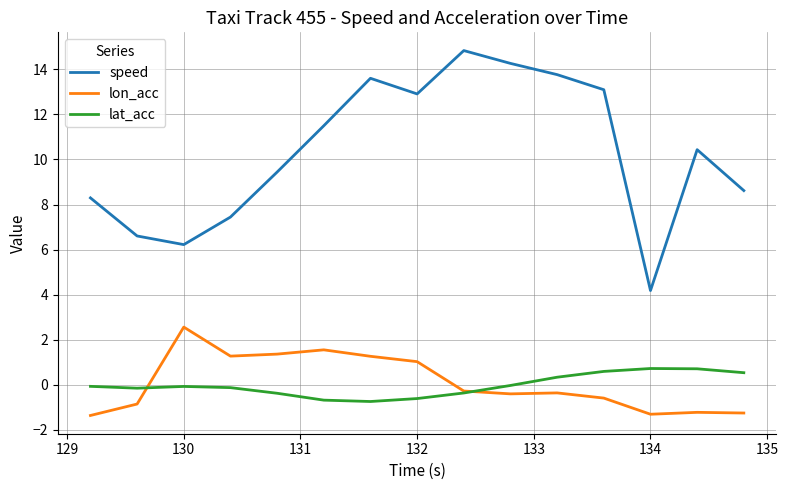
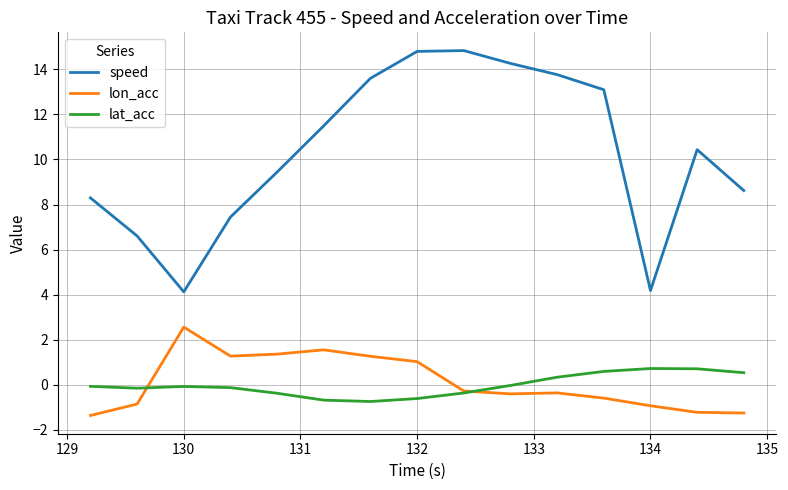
speed, 130: 6.2 -> 4.1
speed, 132: 12.9 -> 14.8
lon_acc, 134: -1.3 -> -0.9
